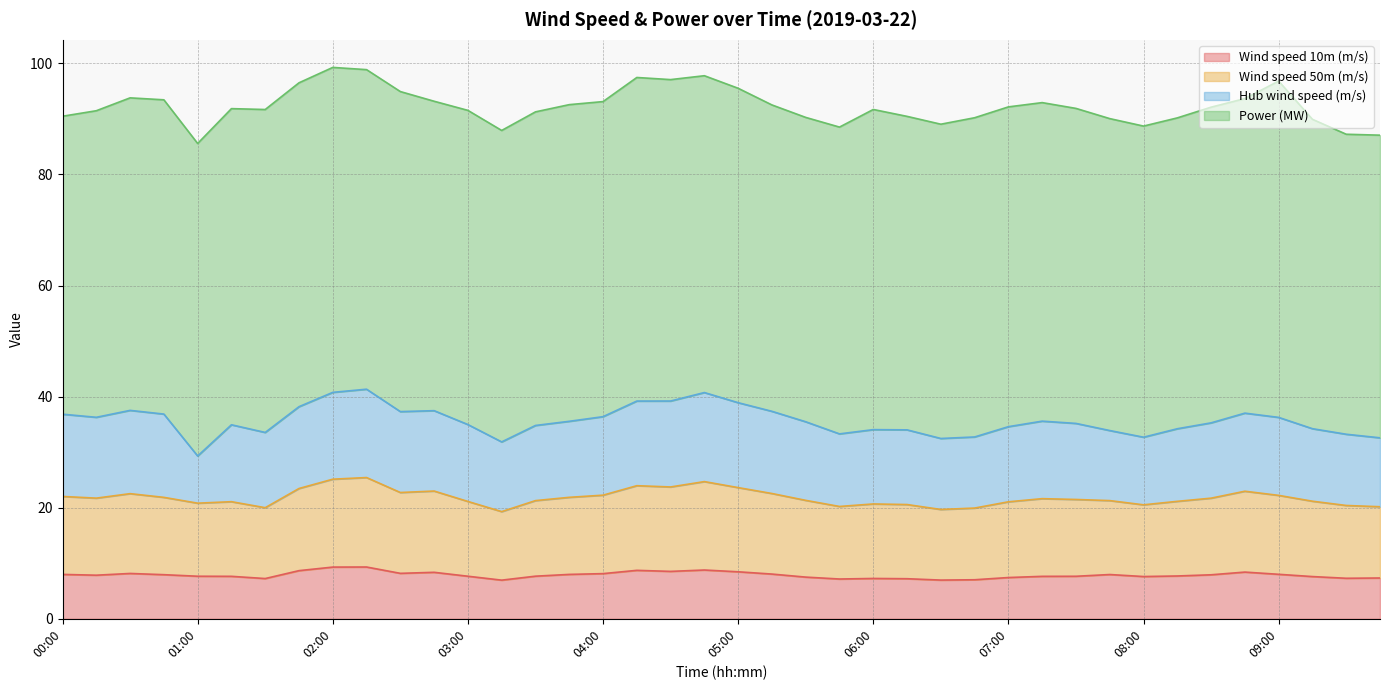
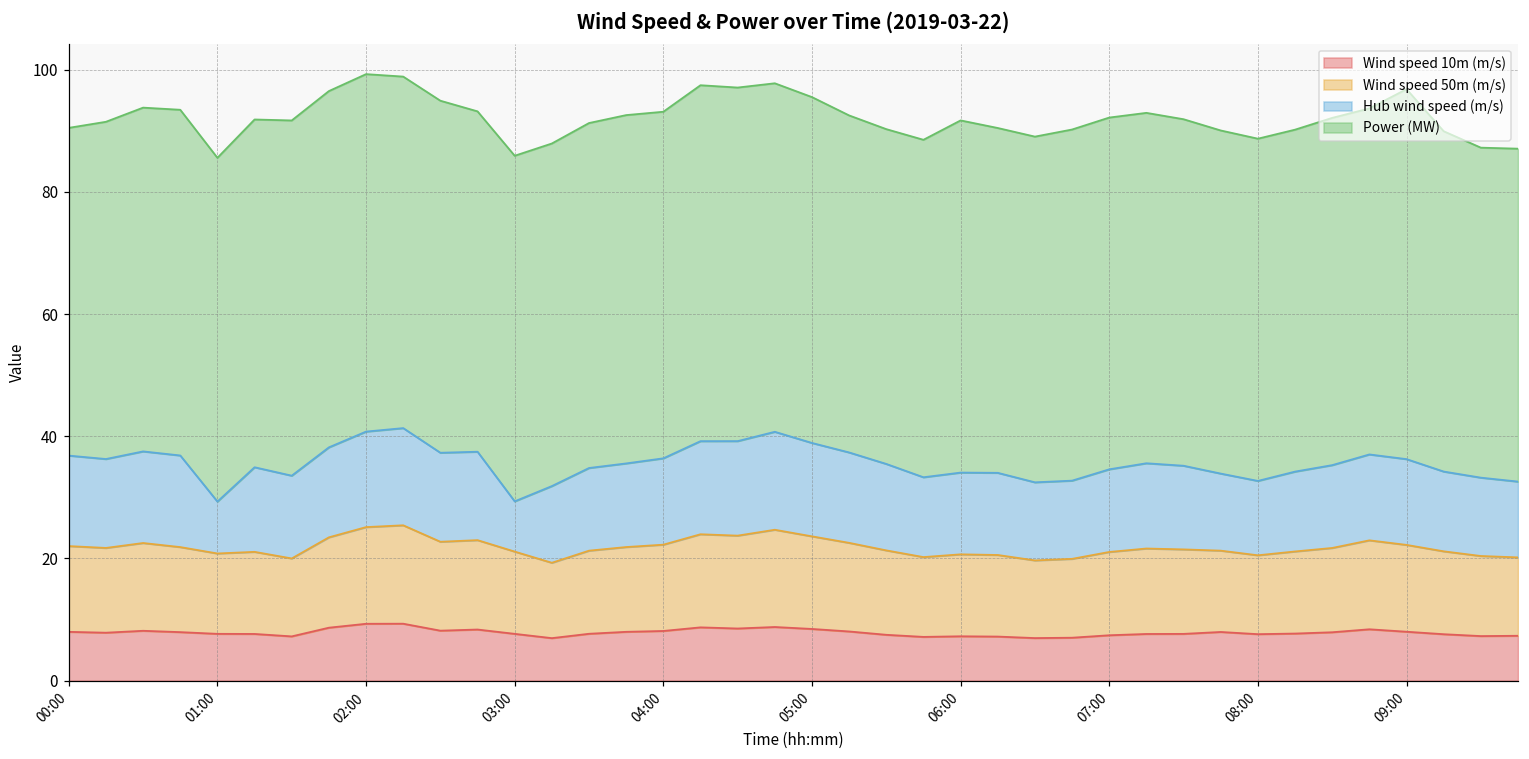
Hub wind speed (m/s), 03:00: 14 -> 8
